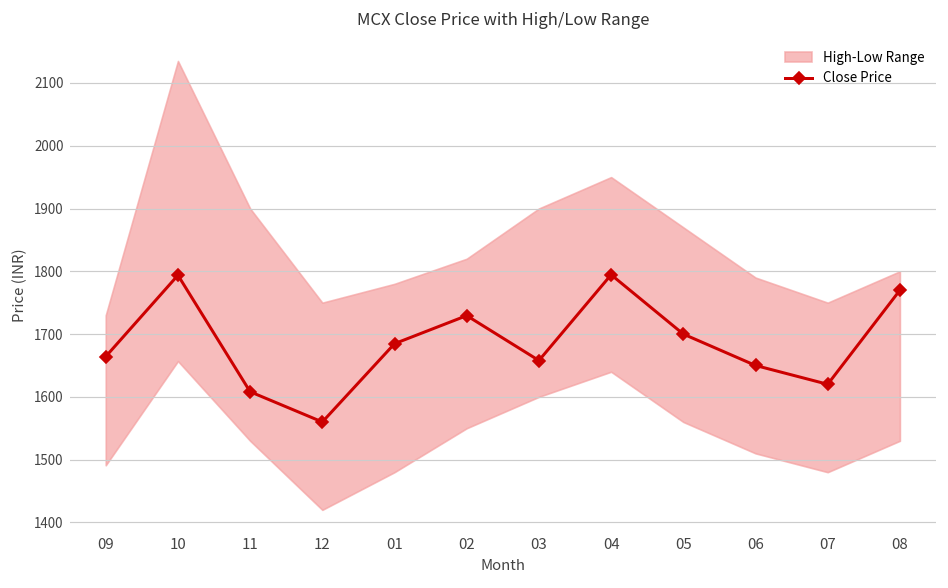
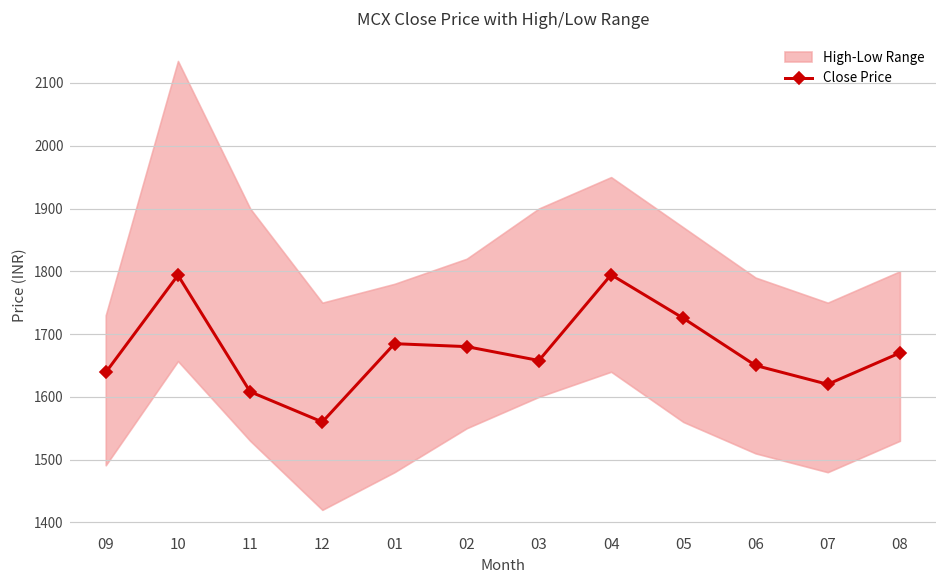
Close Price, 09: 1660 -> 1640
Close Price, 02: 1730 -> 1680
Close Price, 05: 1700 -> 1730
Close Price, 08: 1770 -> 1670
